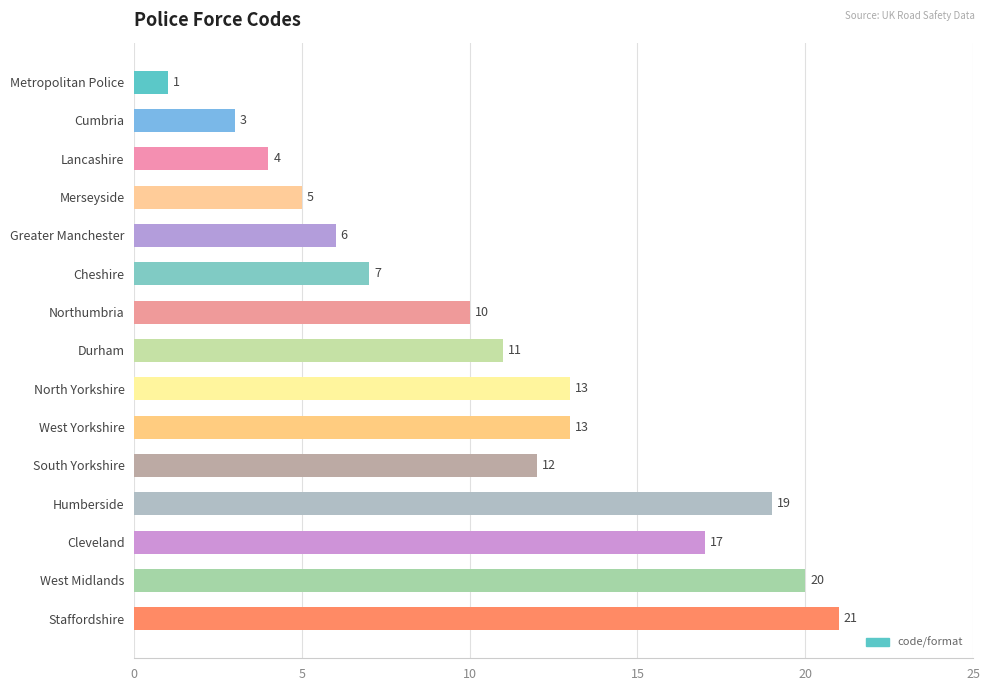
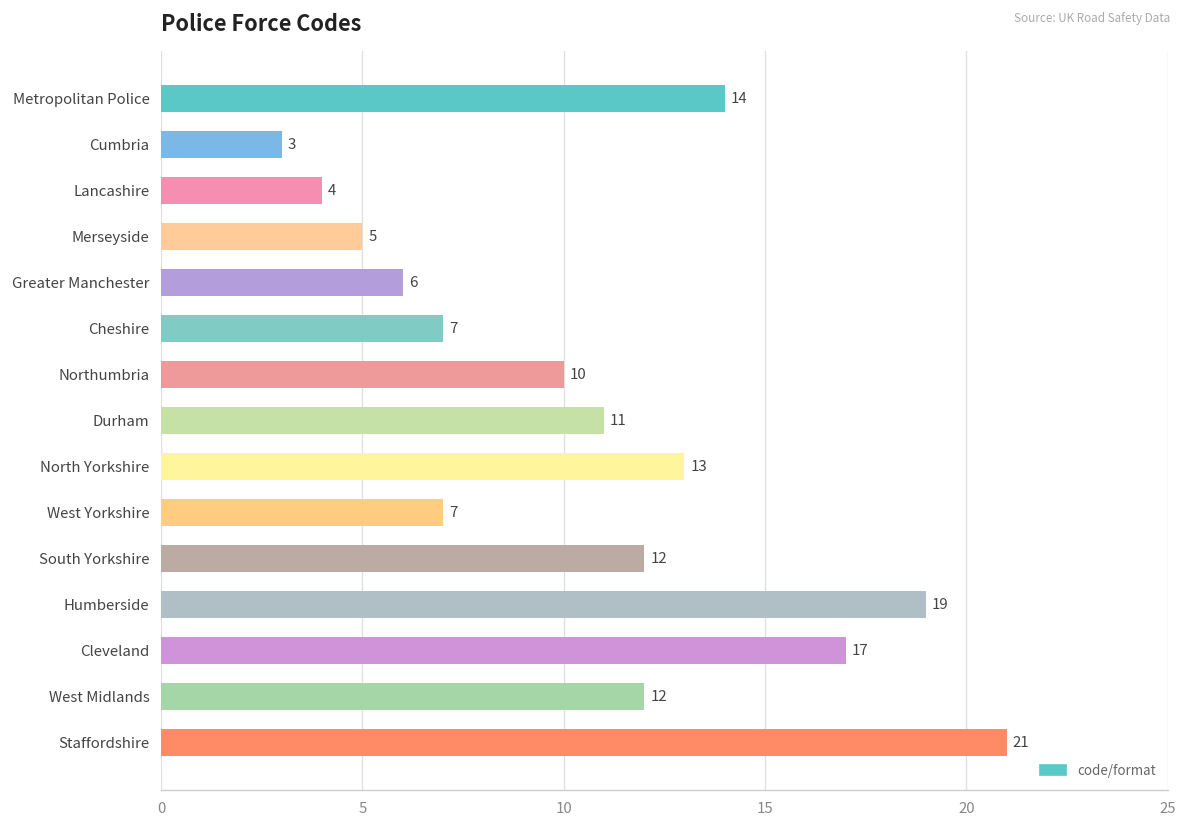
Metropolitan Police: 1 -> 14
West Yorkshire: 13 -> 7
West Midlands: 20 -> 12
